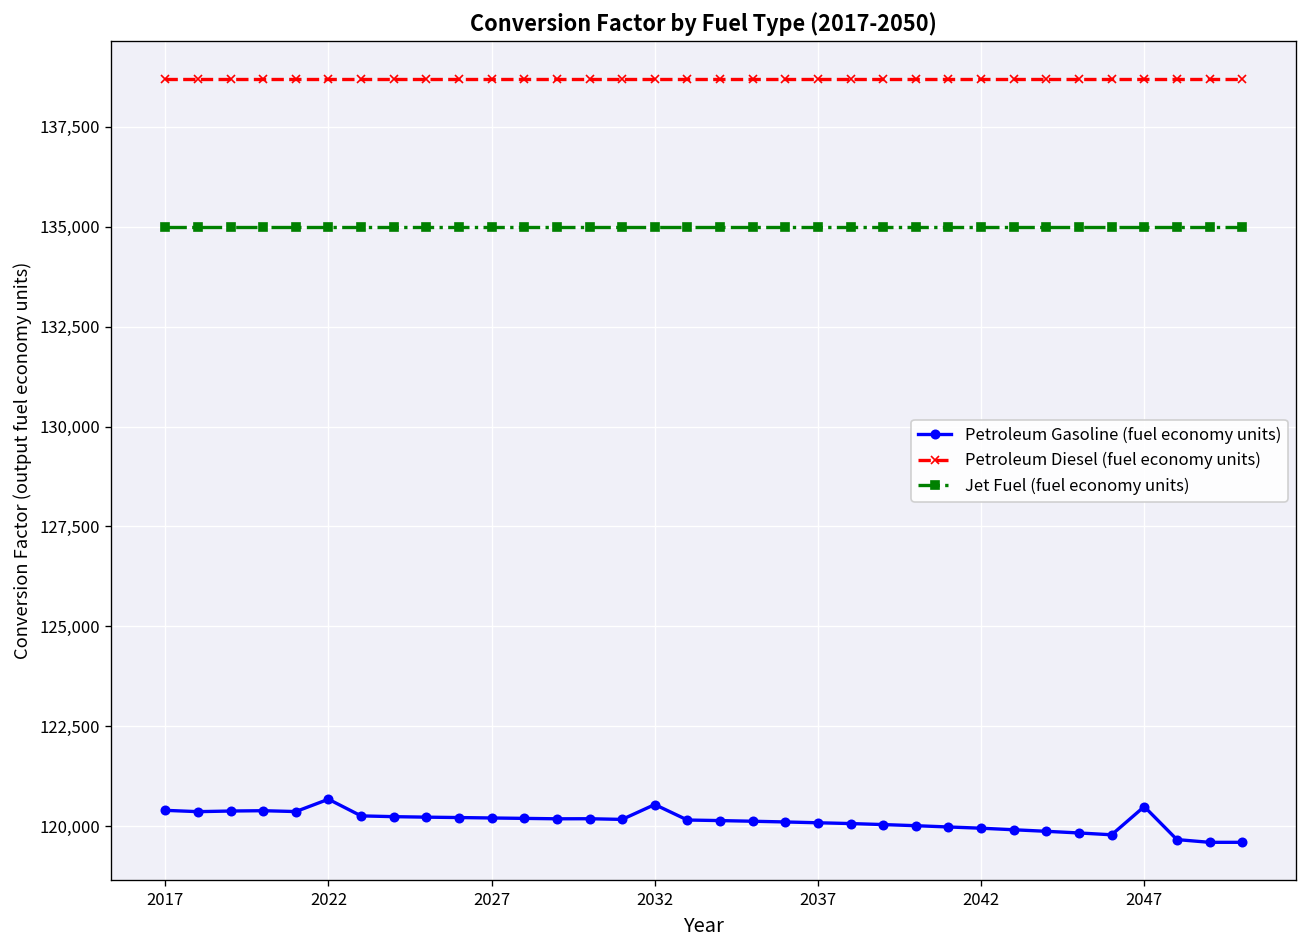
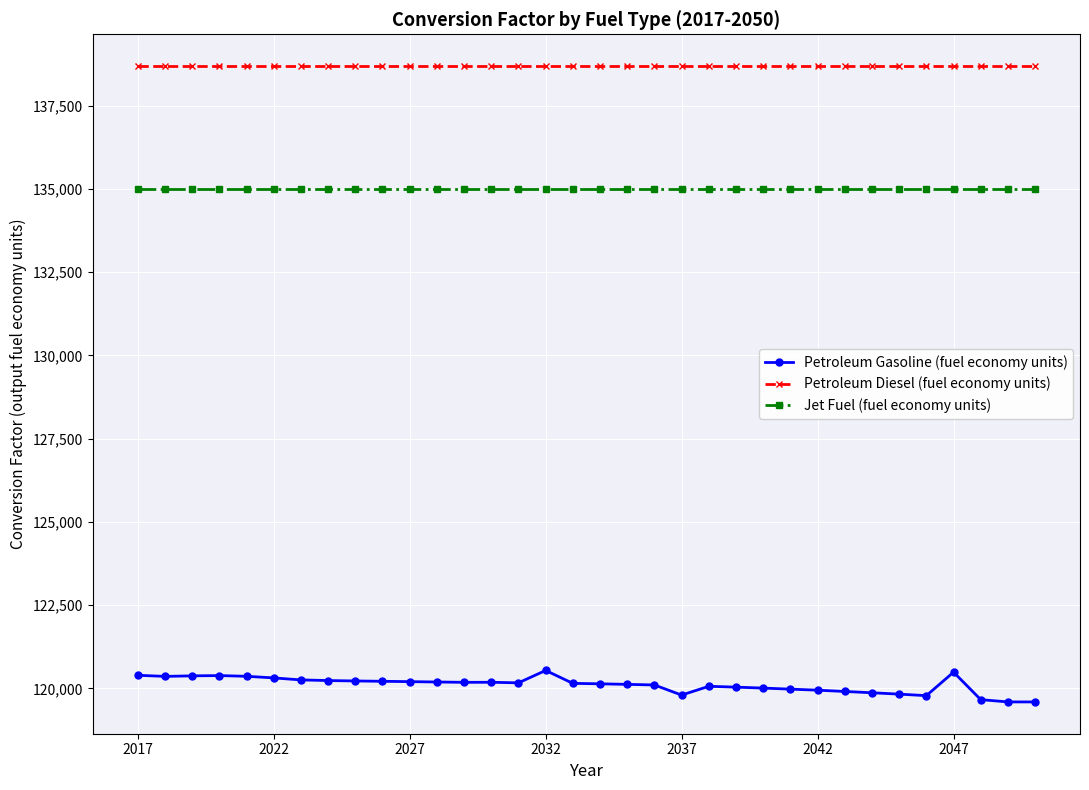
Petroleum Gasoline (fuel economy units), 2022: 120,700 -> 120,300
Petroleum Gasoline (fuel economy units), 2037: 120,100 -> 119,800
